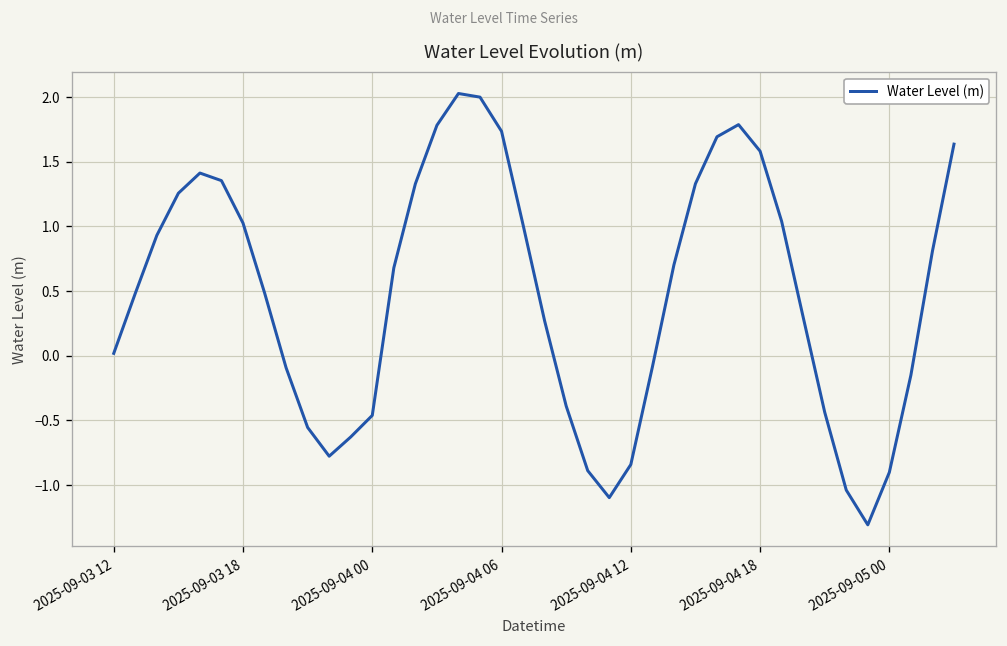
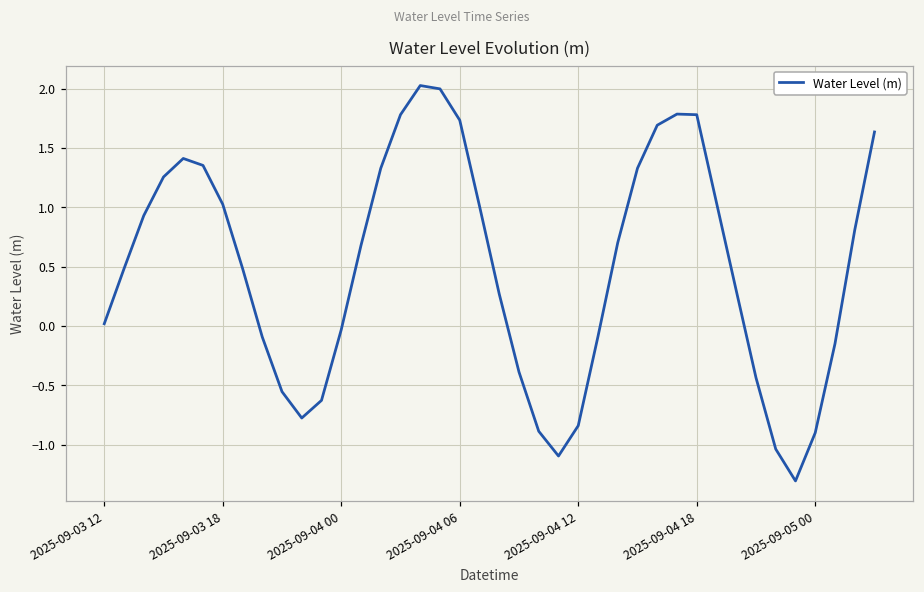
2025-09-04 00: -0.46 -> -0.03
2025-09-04 18: 1.58 -> 1.78
